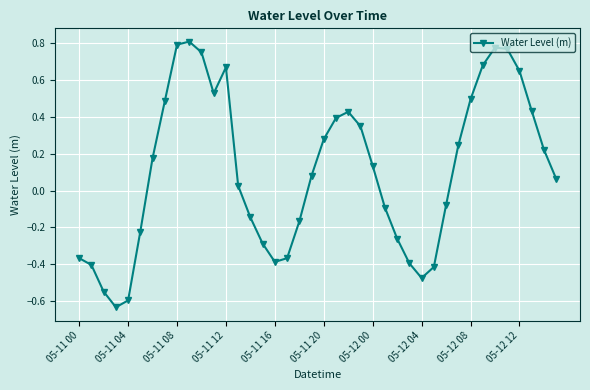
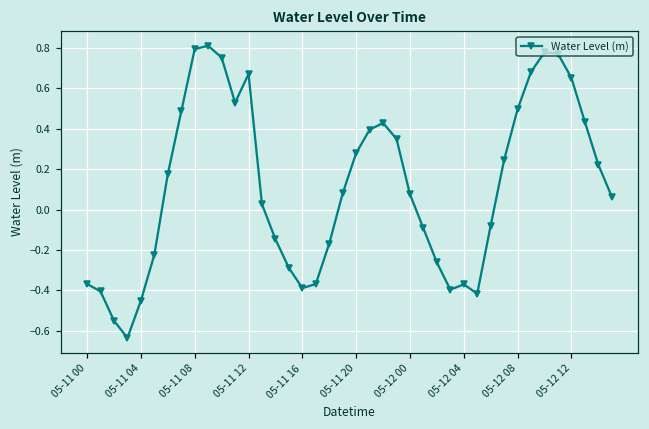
05-11 04: -0.60 -> -0.45
05-12 00: 0.13 -> 0.08
05-12 04: -0.48 -> -0.37
